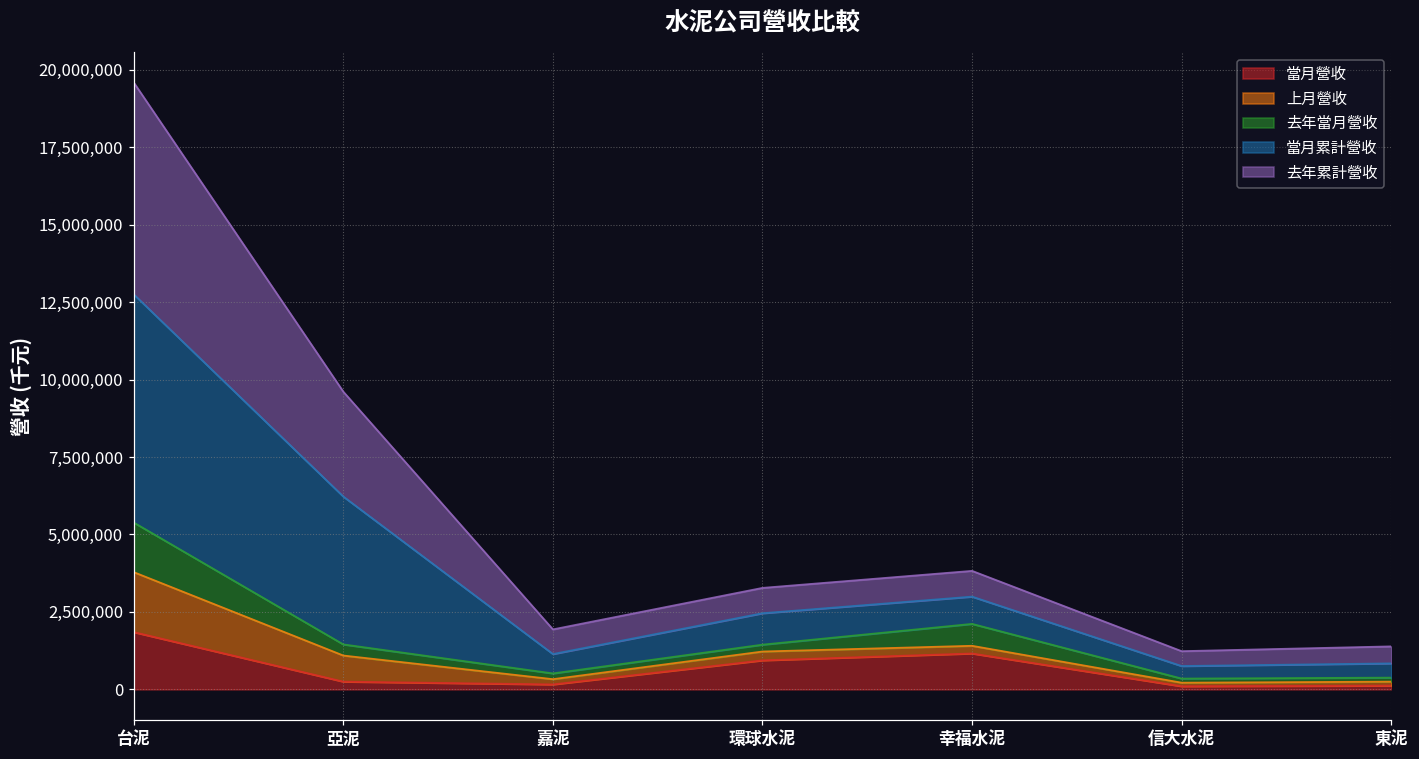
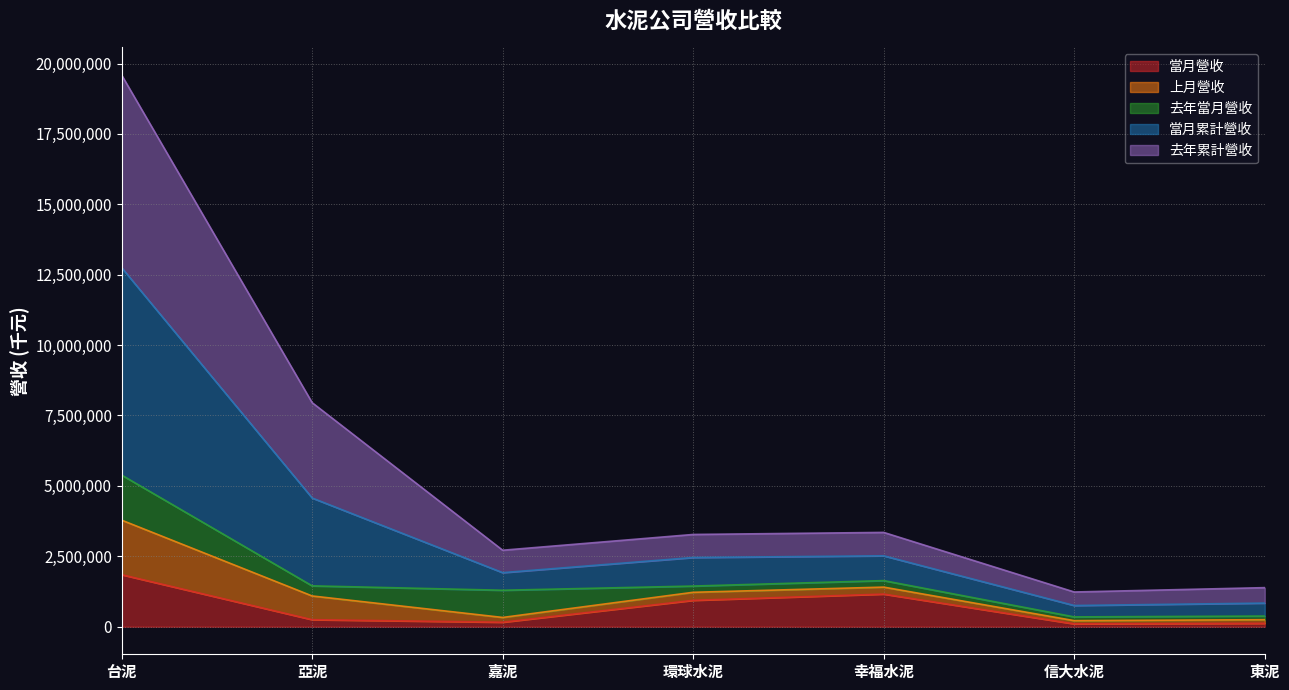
當月累計營收, 亞泥: 4,800,000 -> 3,100,000
去年當月營收, 嘉泥: 200,000 -> 1,000,000
去年當月營收, 幸福水泥: 700,000 -> 200,000
